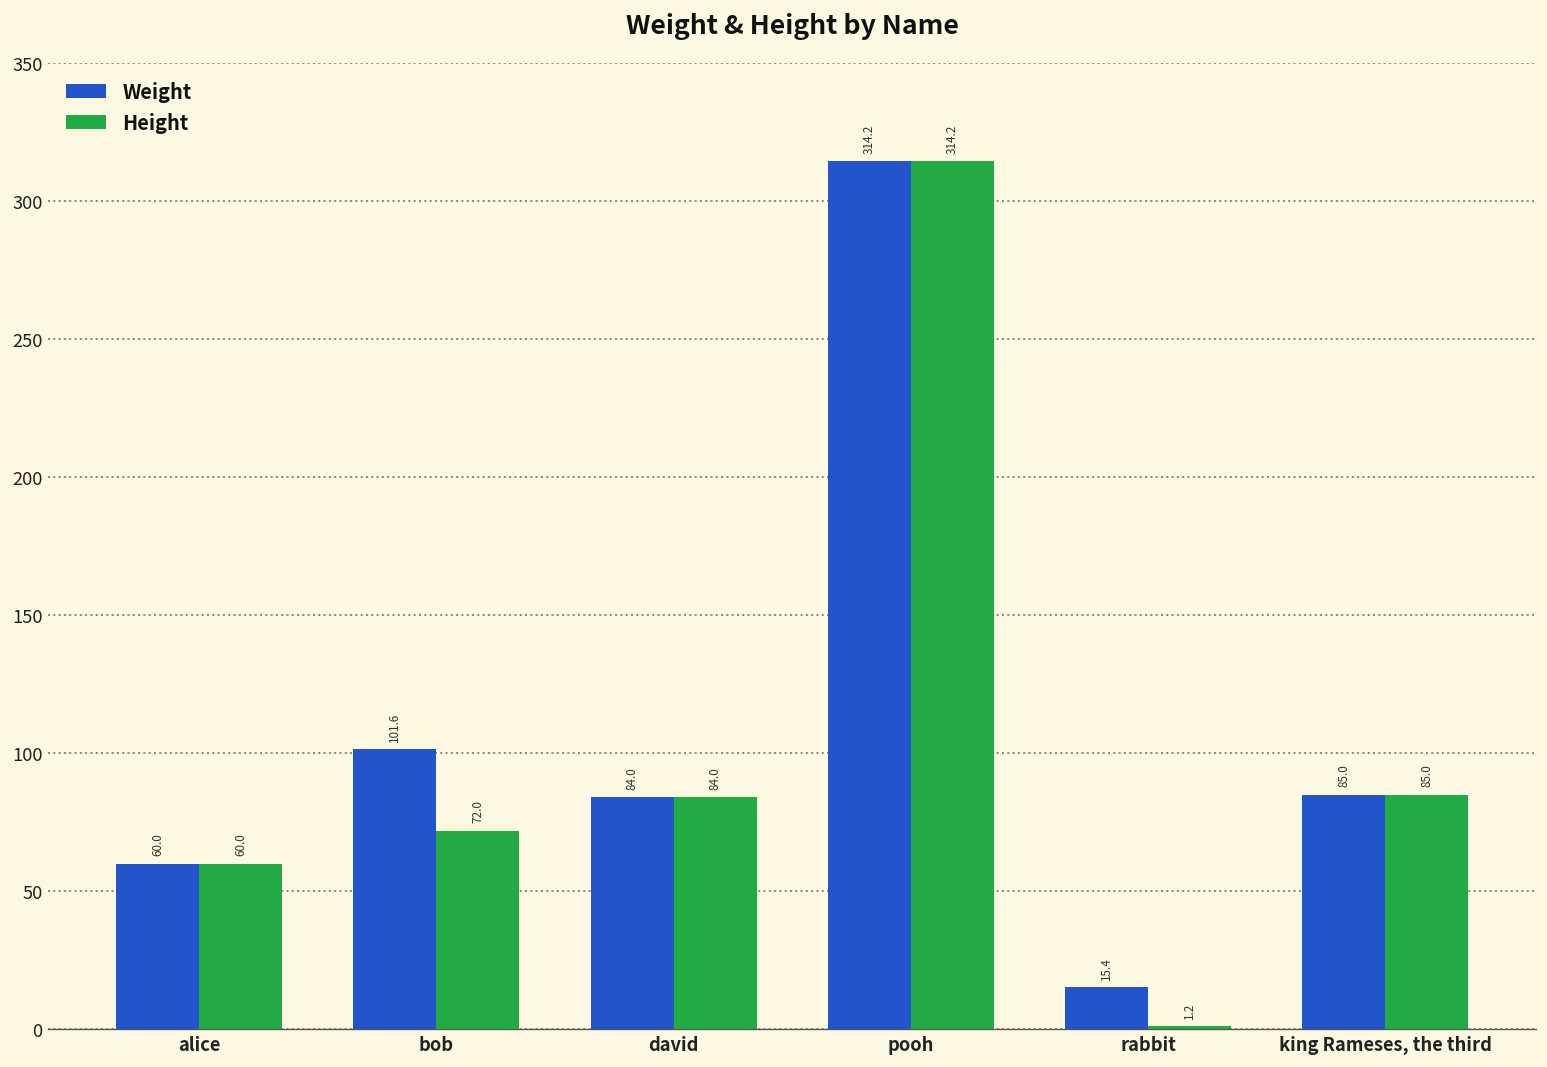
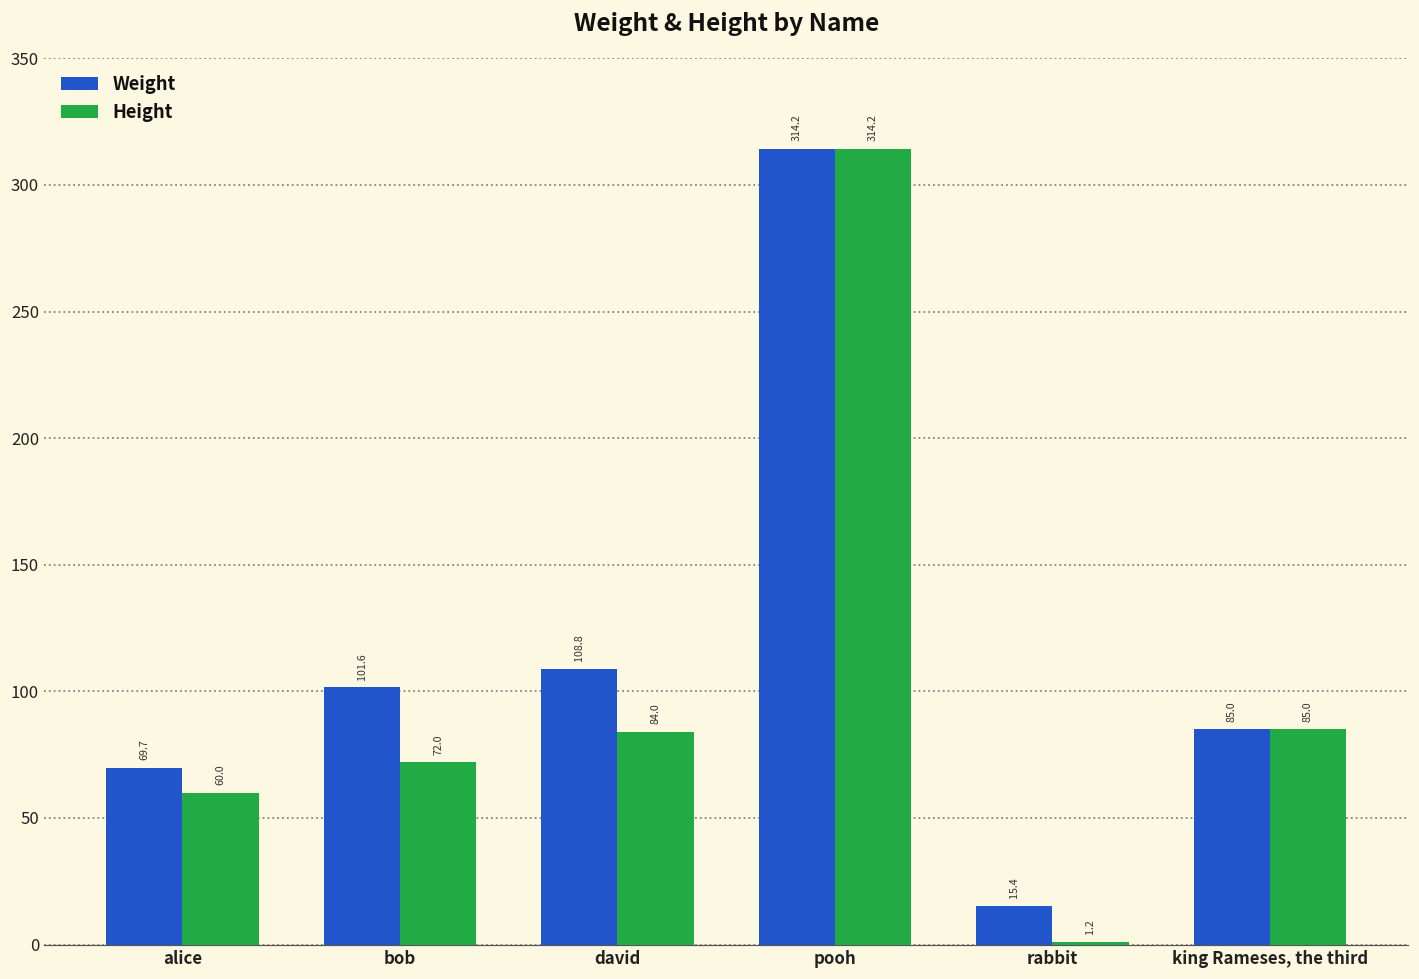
Weight, alice: 60.0 -> 69.7
Weight, david: 84.0 -> 108.8
